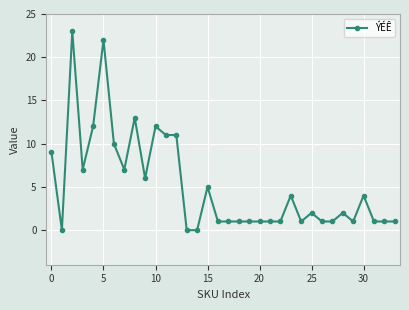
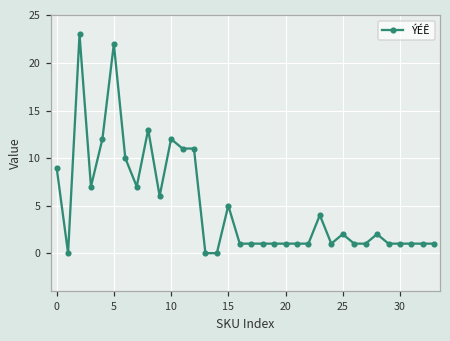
30: 4 -> 1
